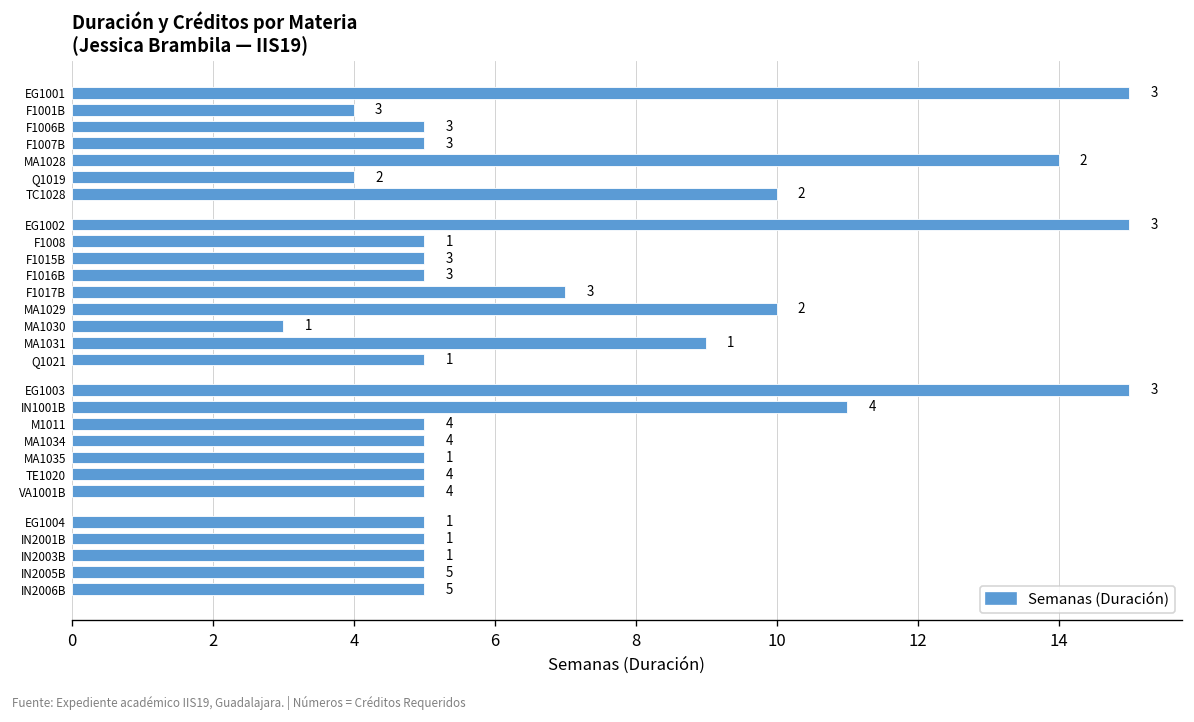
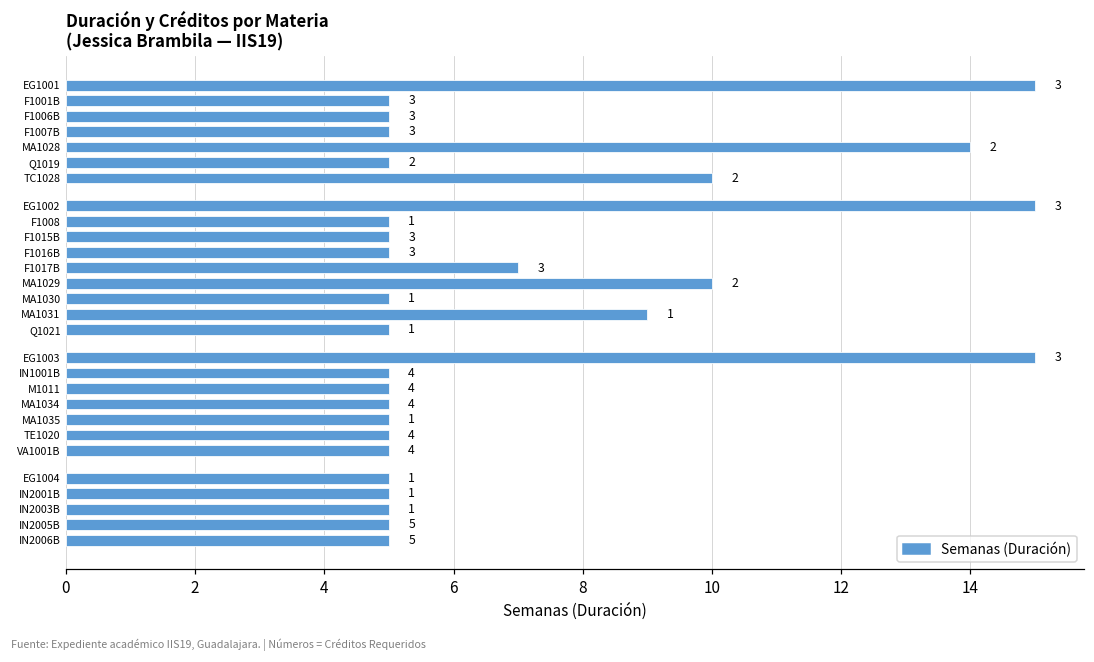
F1001B: 4 -> 5
Q1019: 4 -> 5
MA1030: 3 -> 5
IN1001B: 11 -> 5
